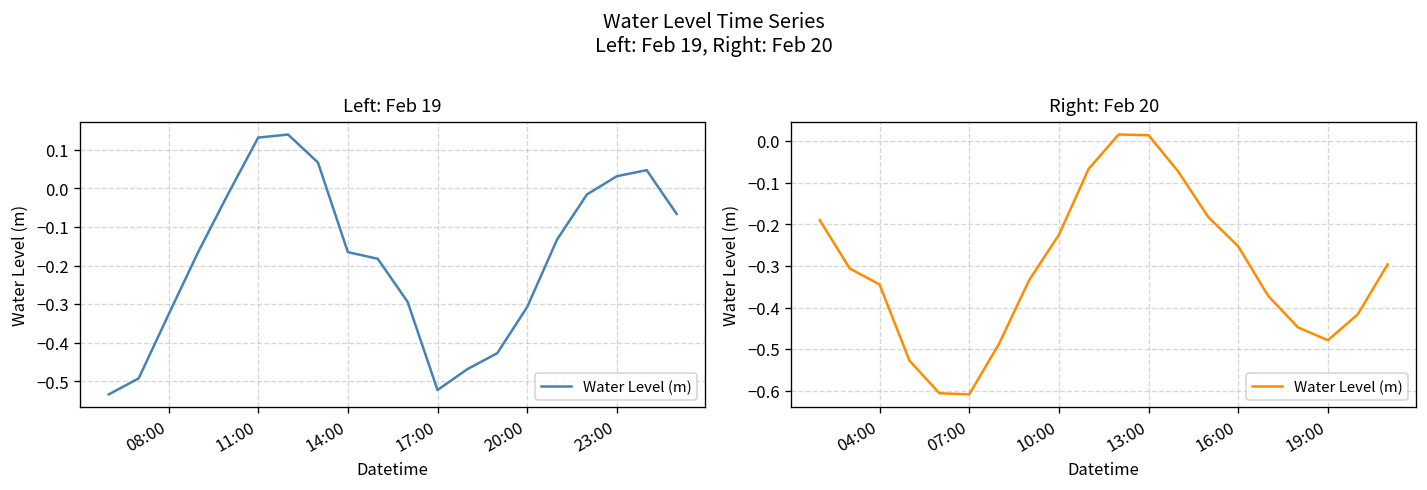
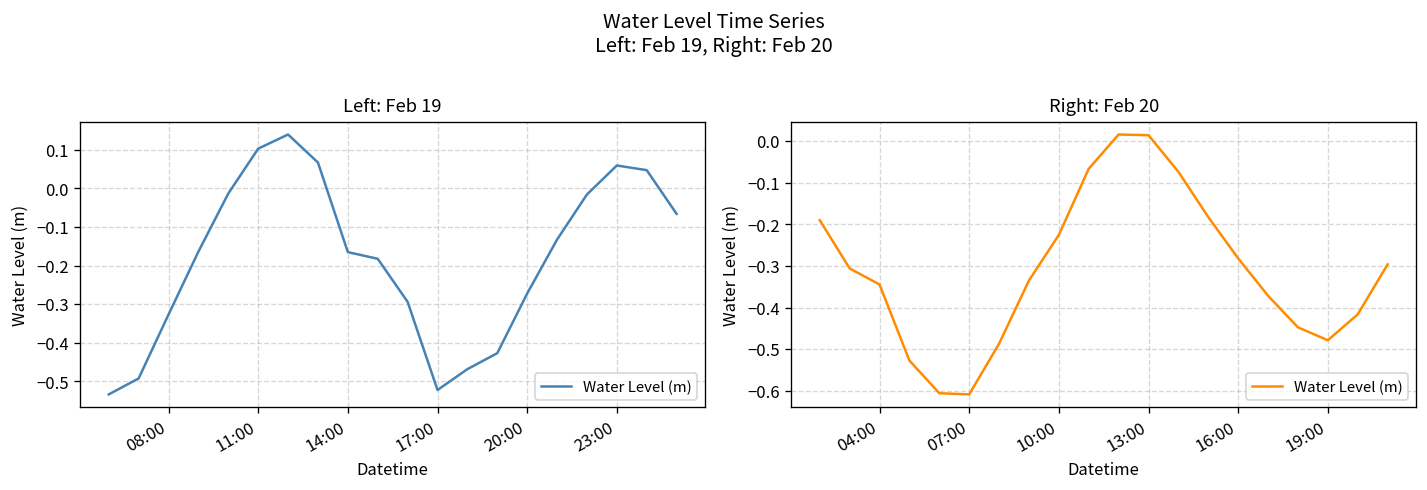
Left: Feb 19, 11:00: 0.13 -> 0.10
Left: Feb 19, 20:00: -0.31 -> -0.27
Left: Feb 19, 23:00: 0.03 -> 0.06
Right: Feb 20, 16:00: -0.25 -> -0.28
